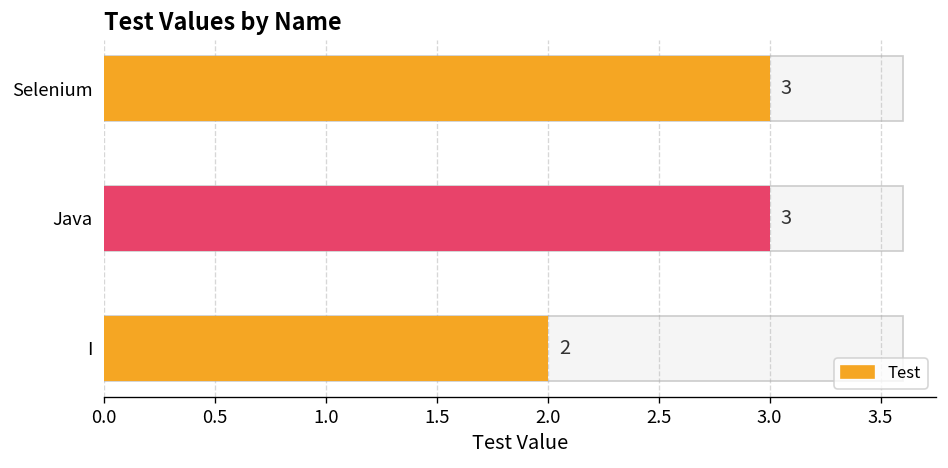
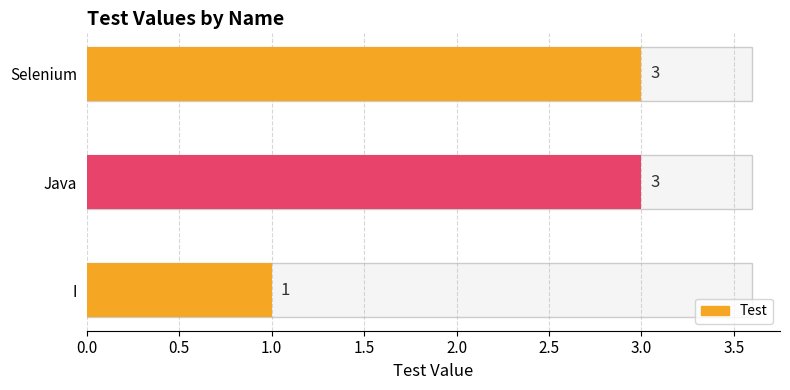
I: 2 -> 1
